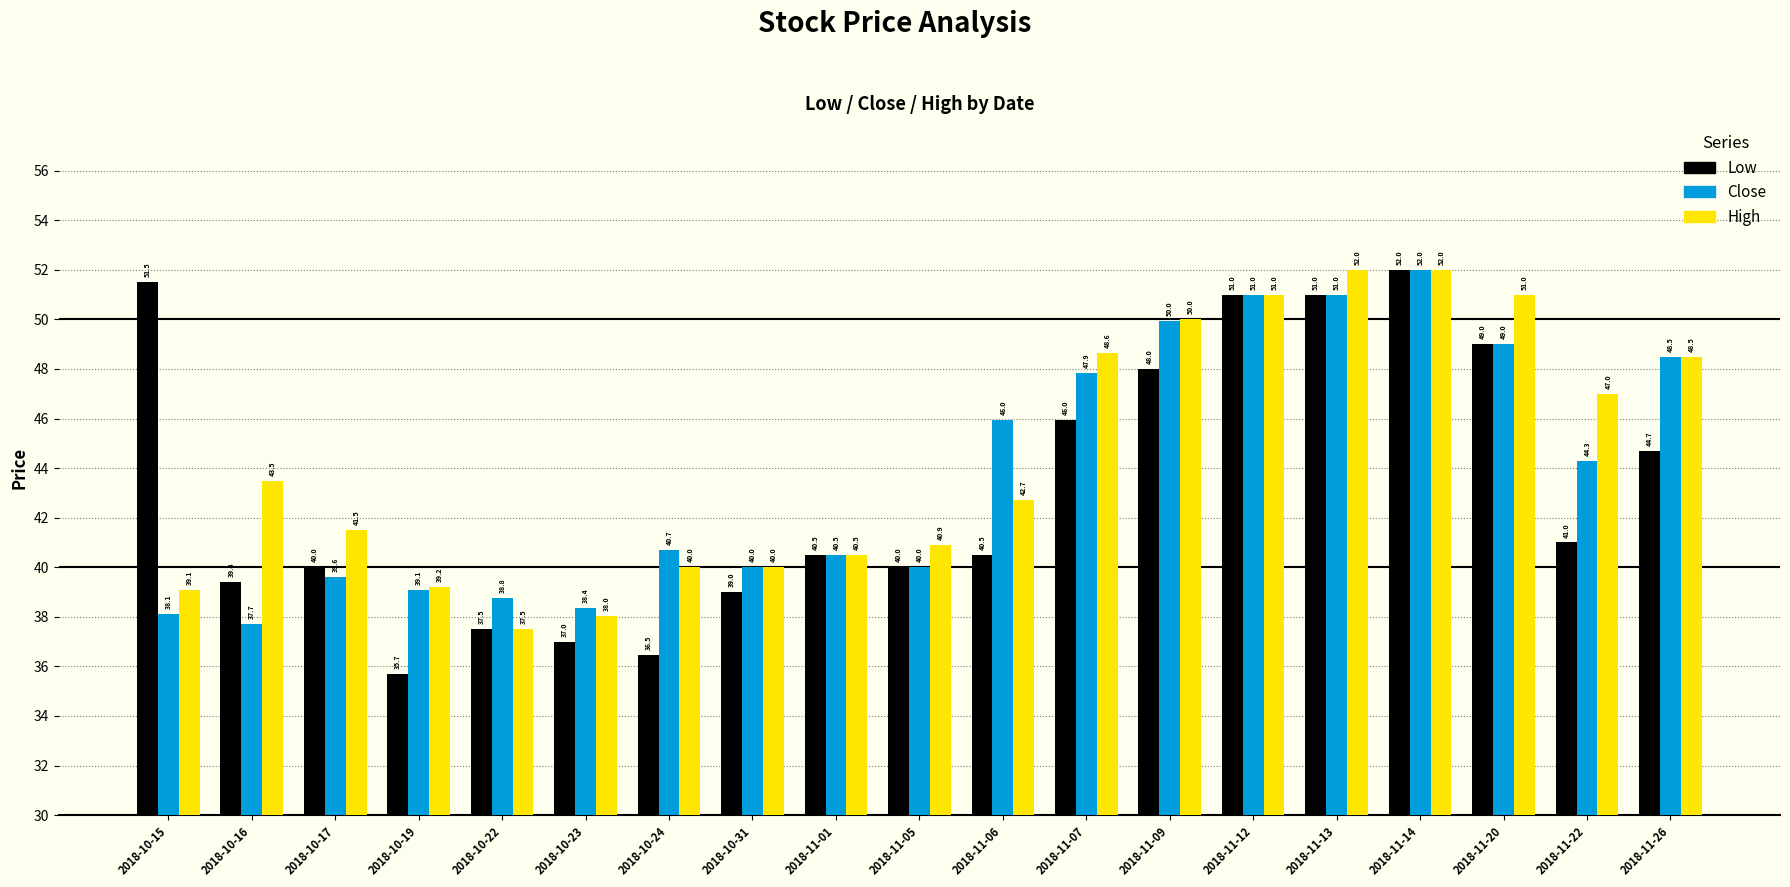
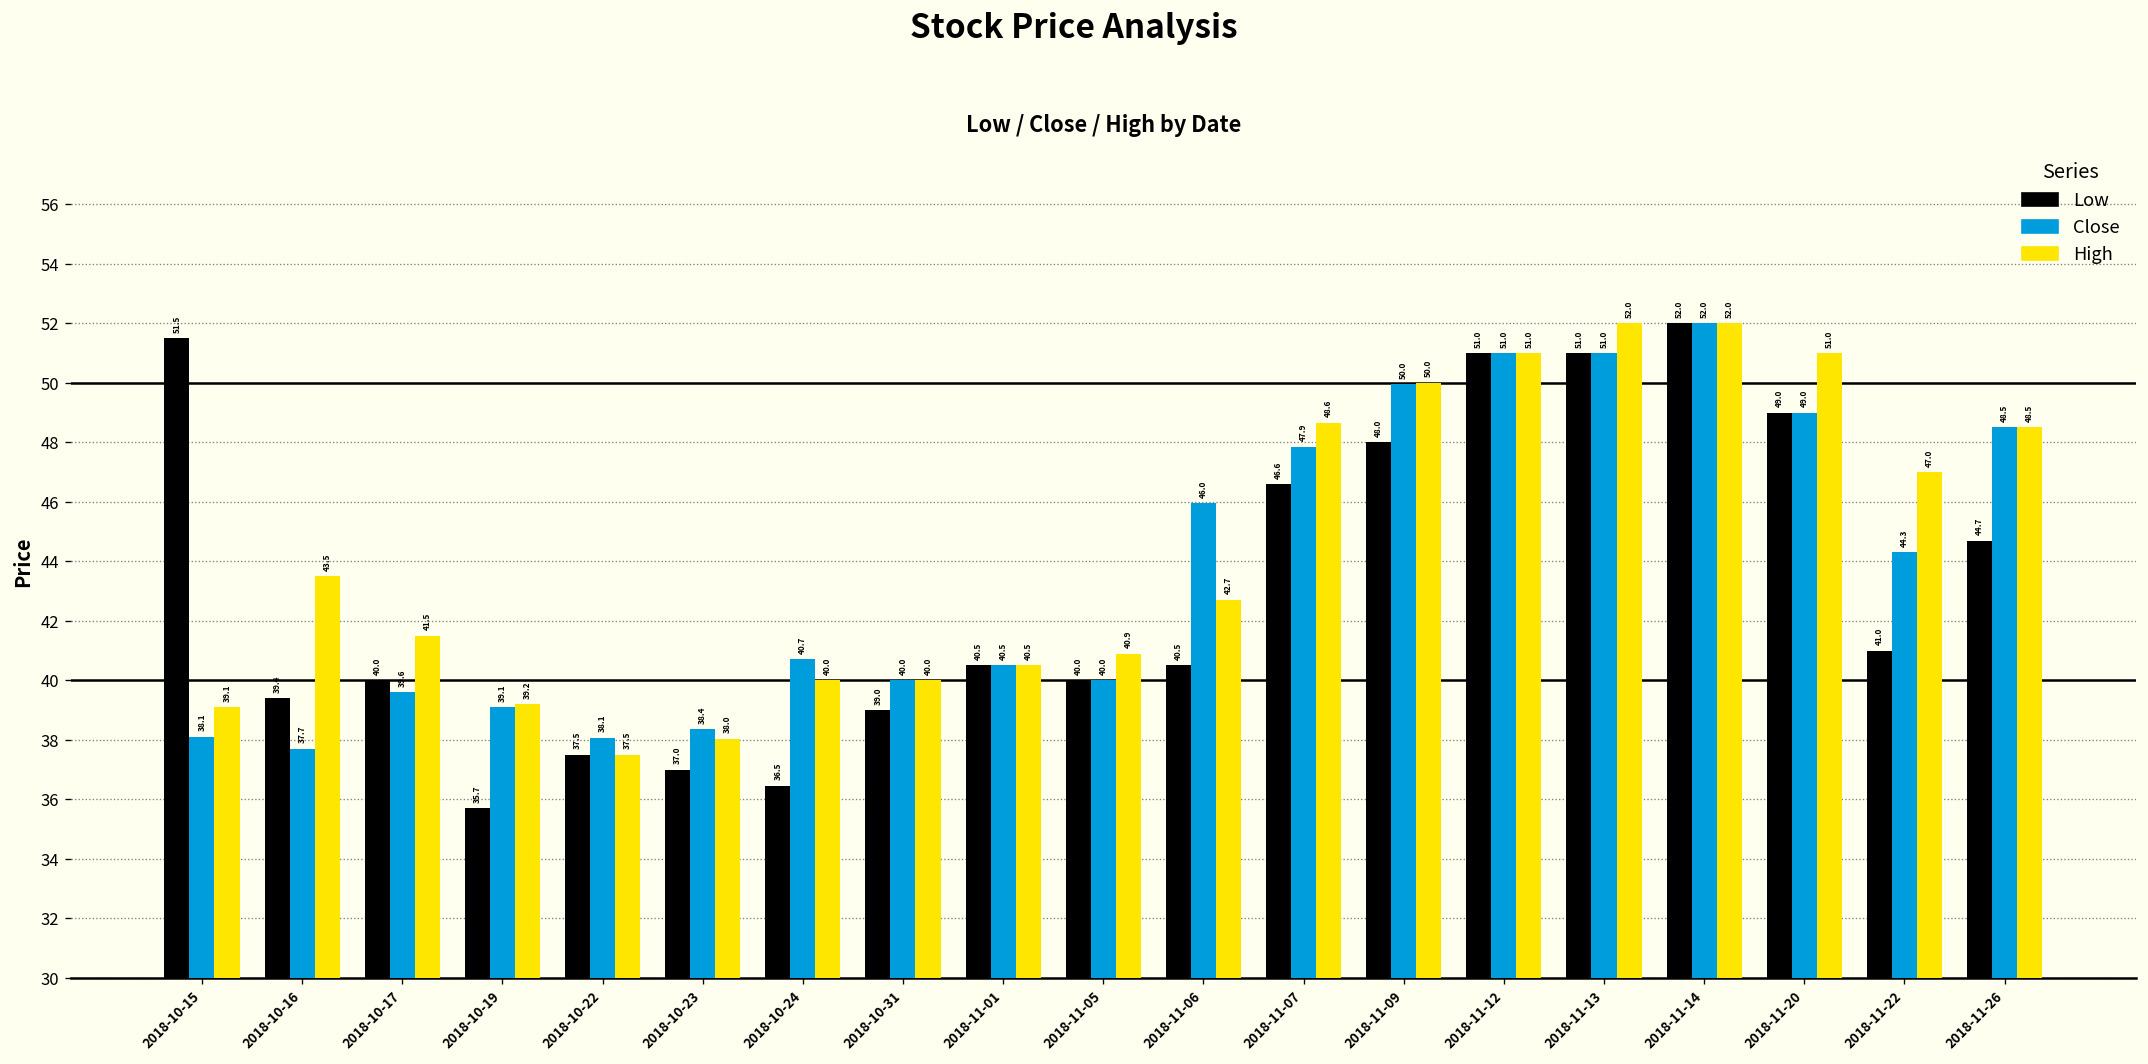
Close, 2018-10-22: 38.8 -> 38.1
Low, 2018-11-07: 46.0 -> 46.6
